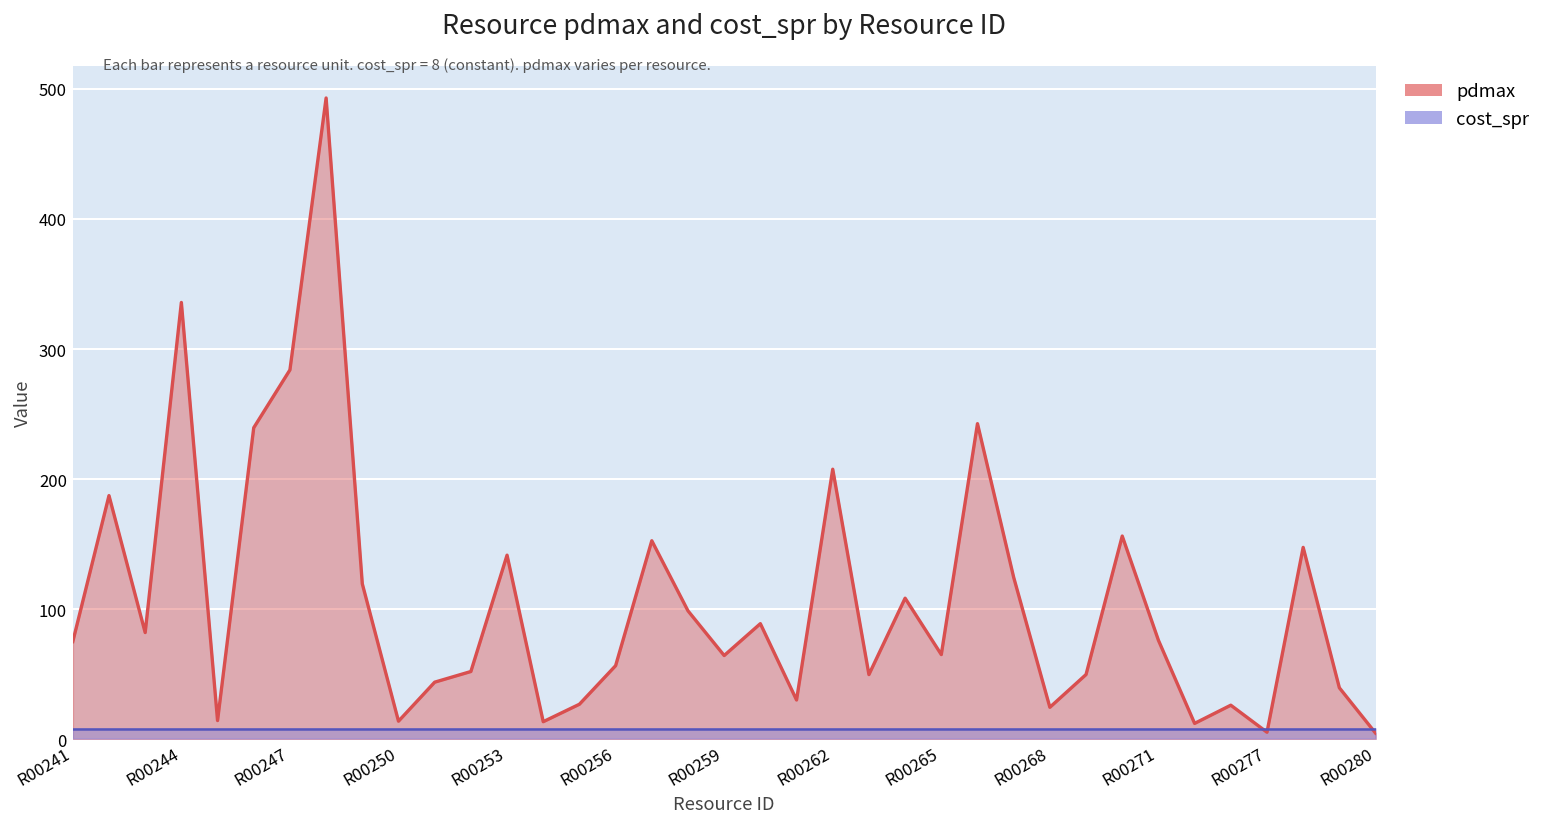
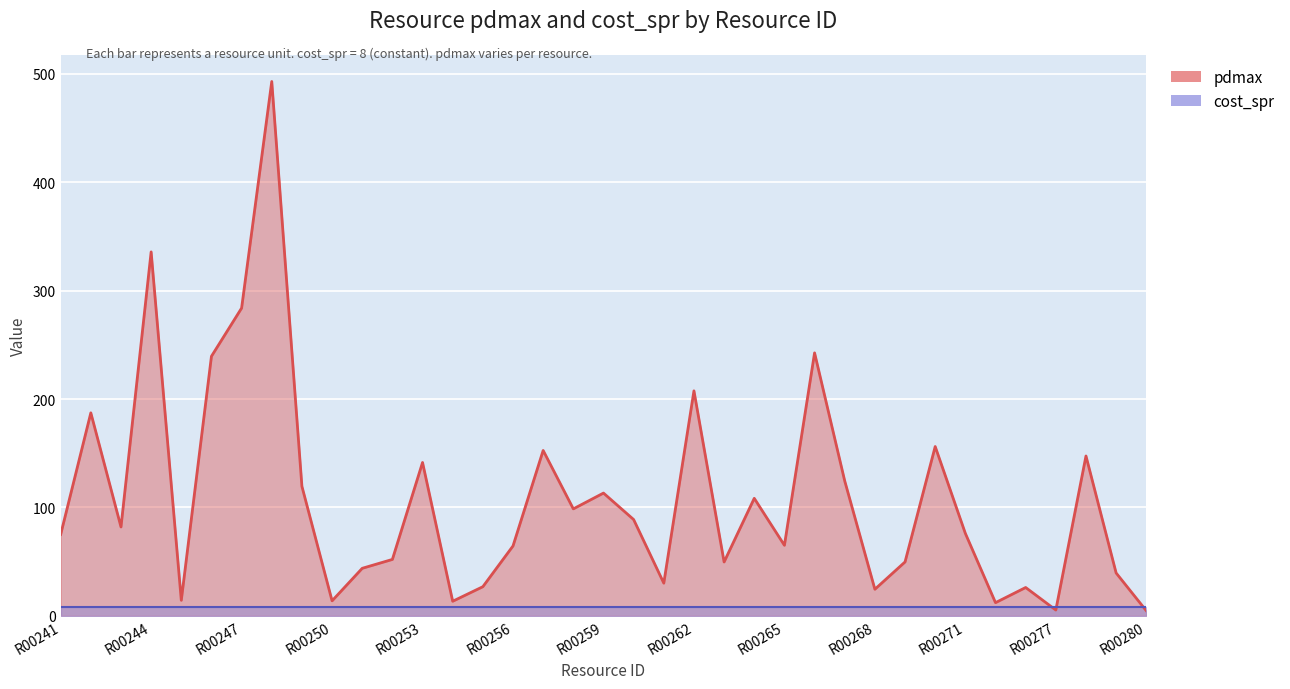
pdmax, R00256: 56 -> 64
pdmax, R00259: 64 -> 113
